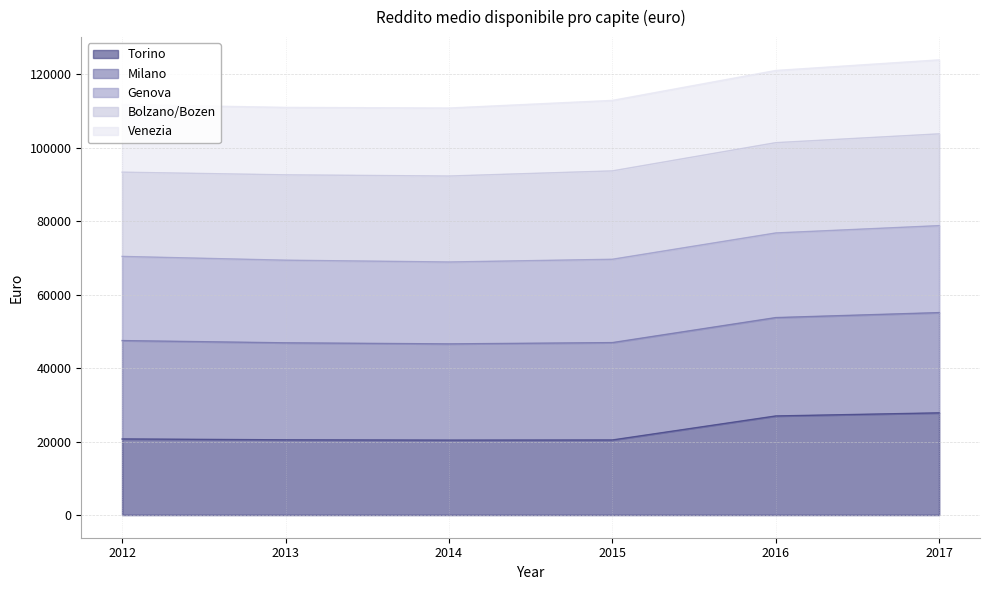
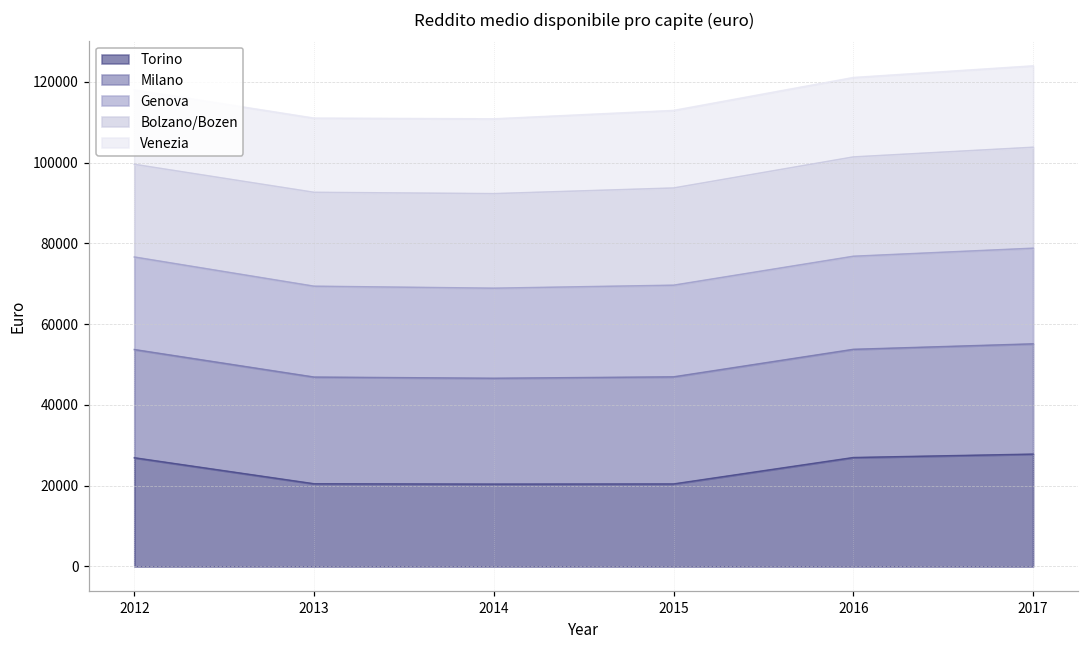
Torino, 2012: 21000 -> 27000
